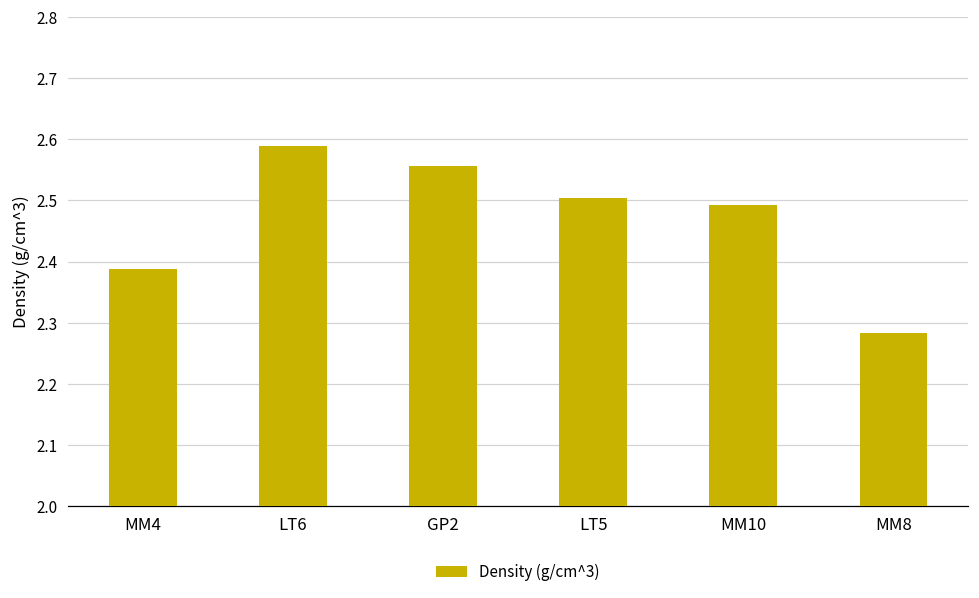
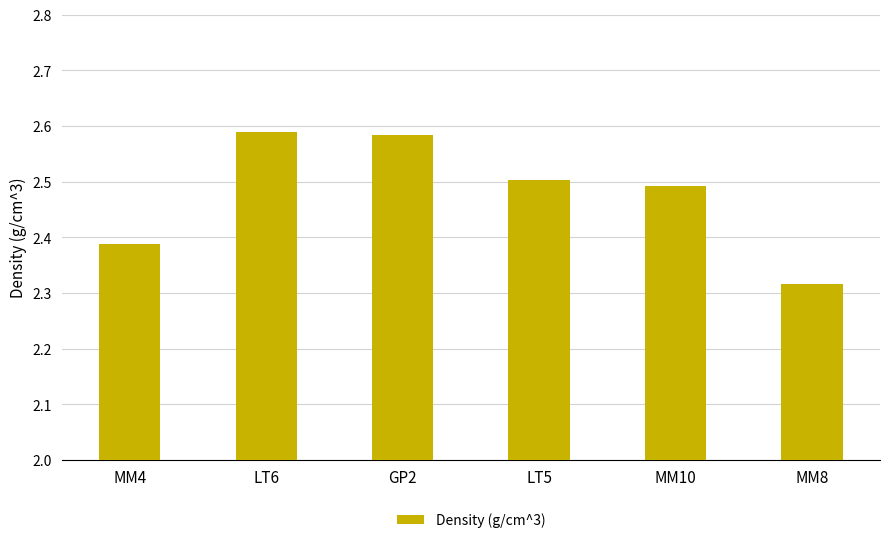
GP2: 2.56 -> 2.58
MM8: 2.28 -> 2.32
